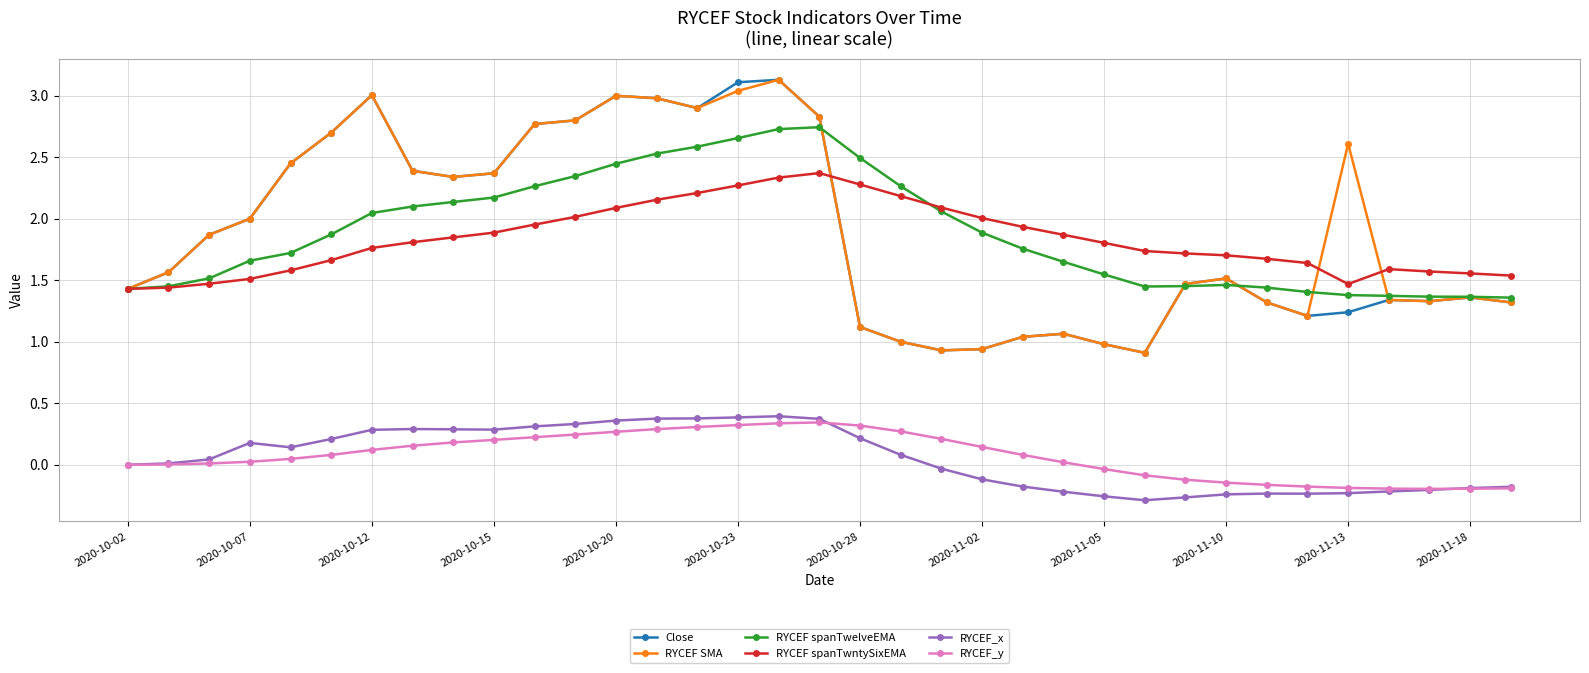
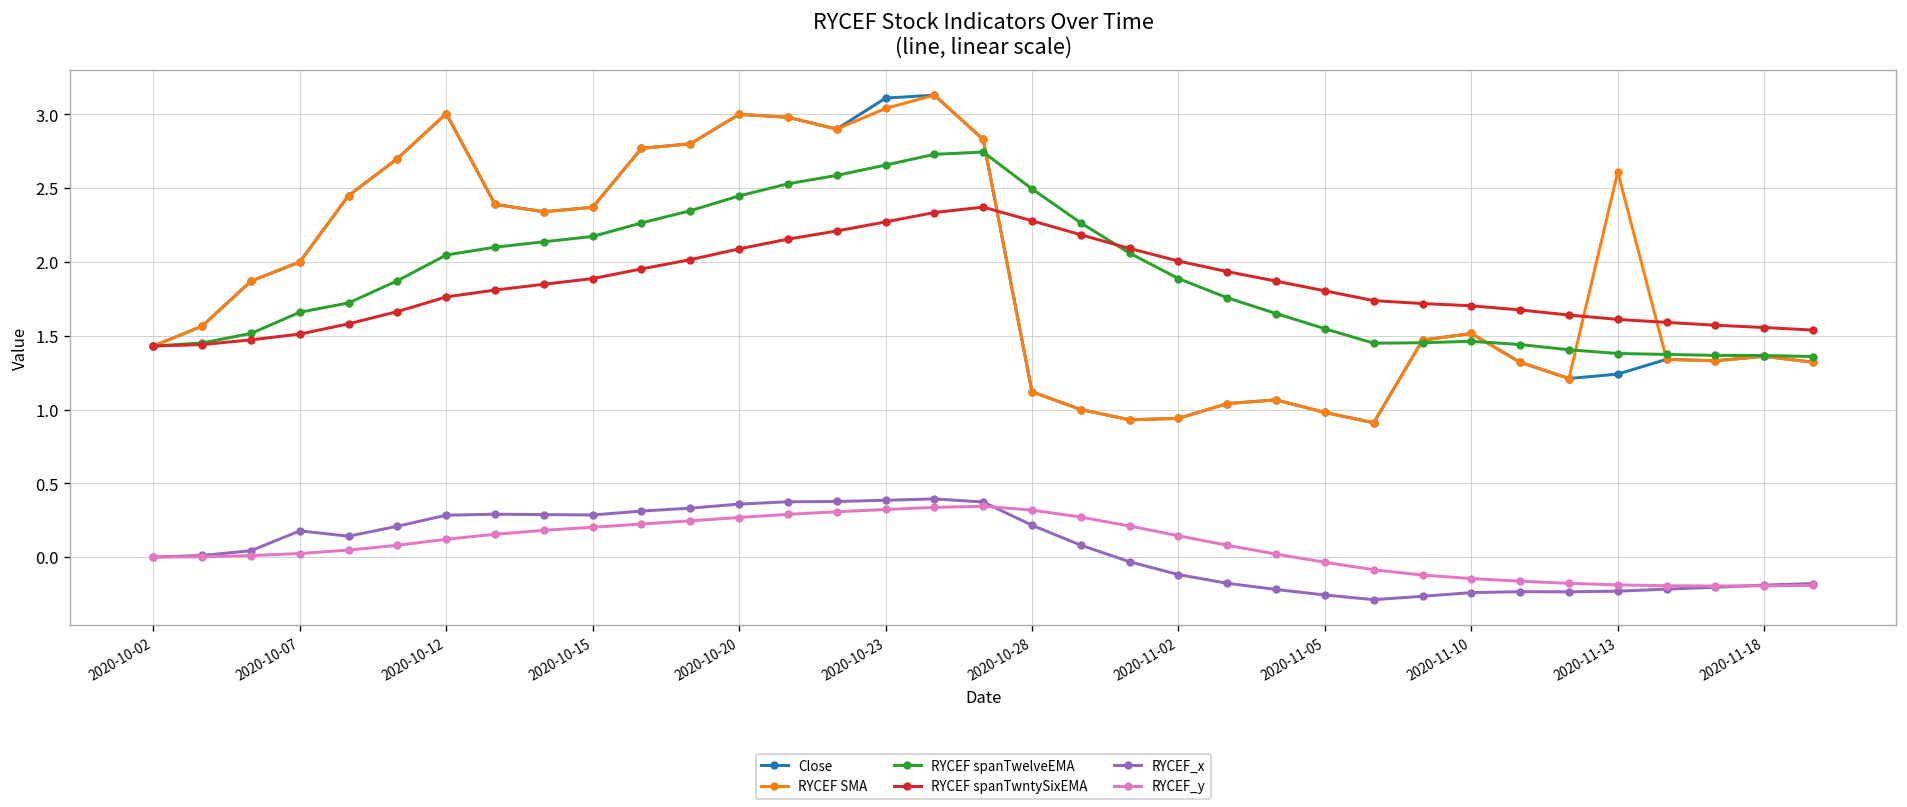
RYCEF spanTwntySixEMA, 2020-11-13: 1.47 -> 1.61
